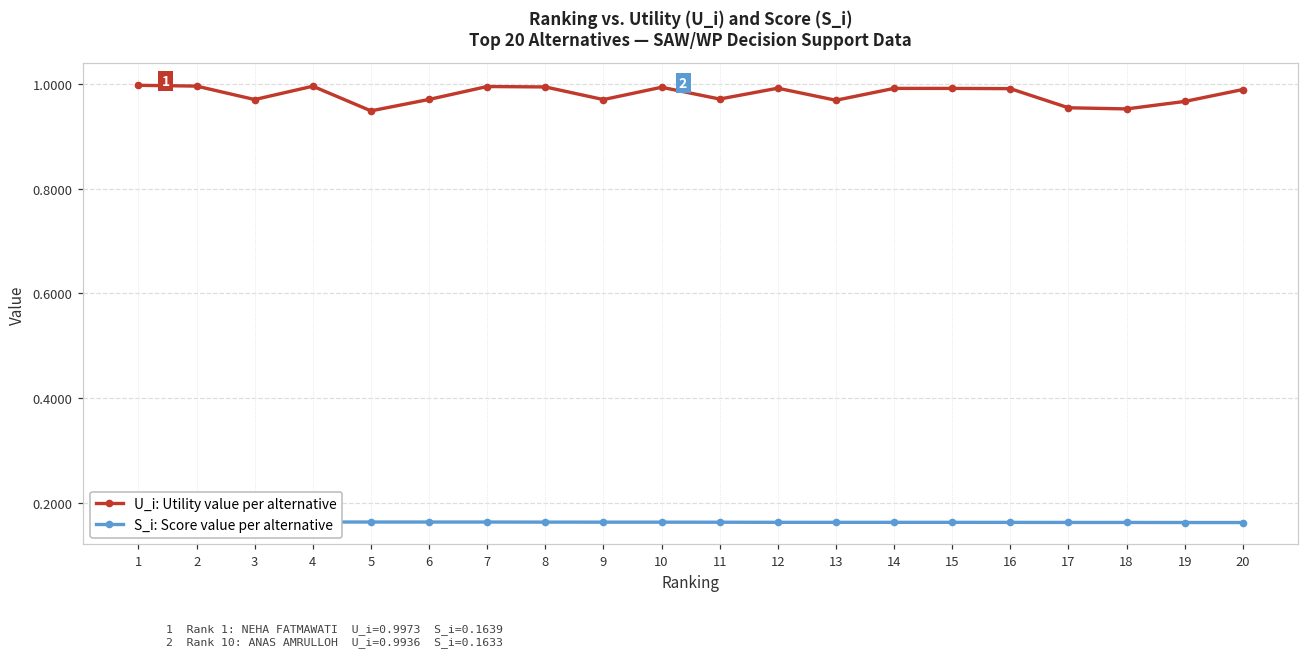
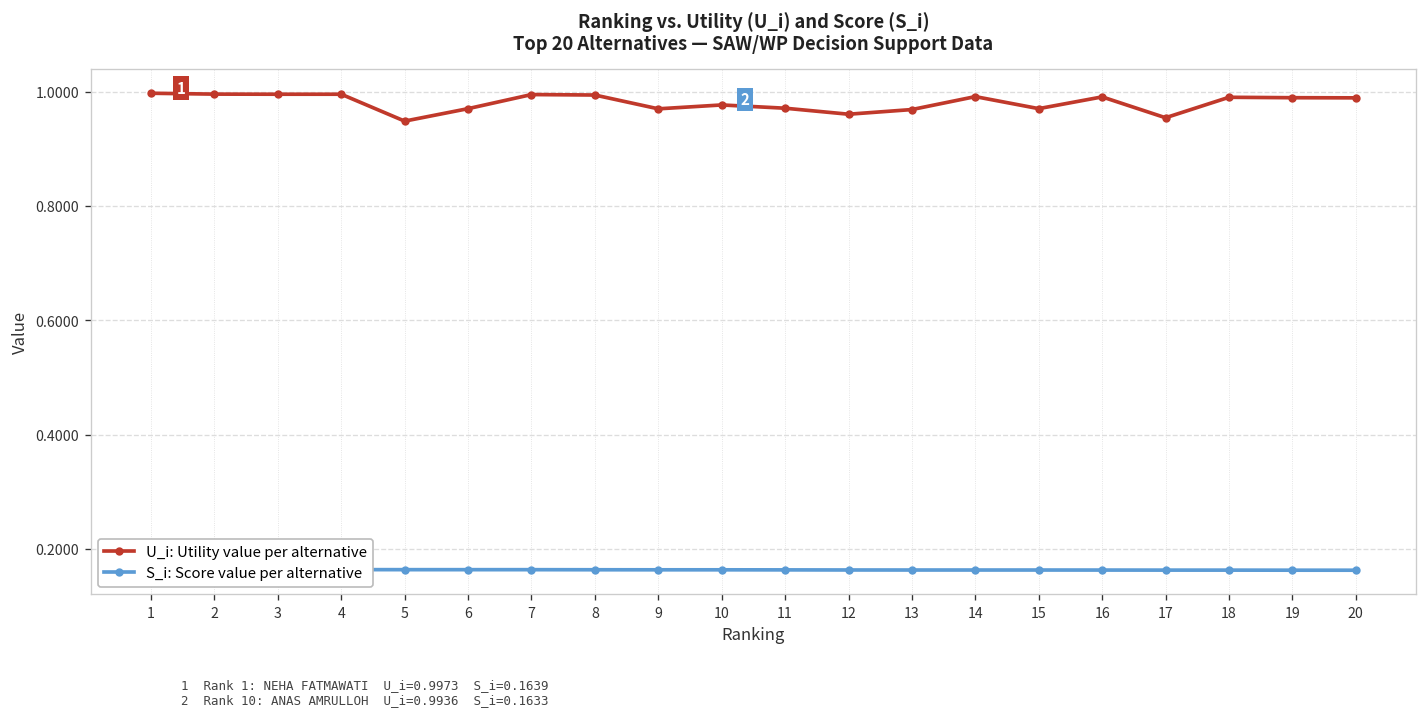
U_i: Utility value per alternative, 3: 0.97 -> 1.00
U_i: Utility value per alternative, 10: 0.99 -> 0.98
U_i: Utility value per alternative, 12: 0.99 -> 0.96
U_i: Utility value per alternative, 15: 0.99 -> 0.97
U_i: Utility value per alternative, 18: 0.95 -> 0.99
U_i: Utility value per alternative, 19: 0.97 -> 0.99
